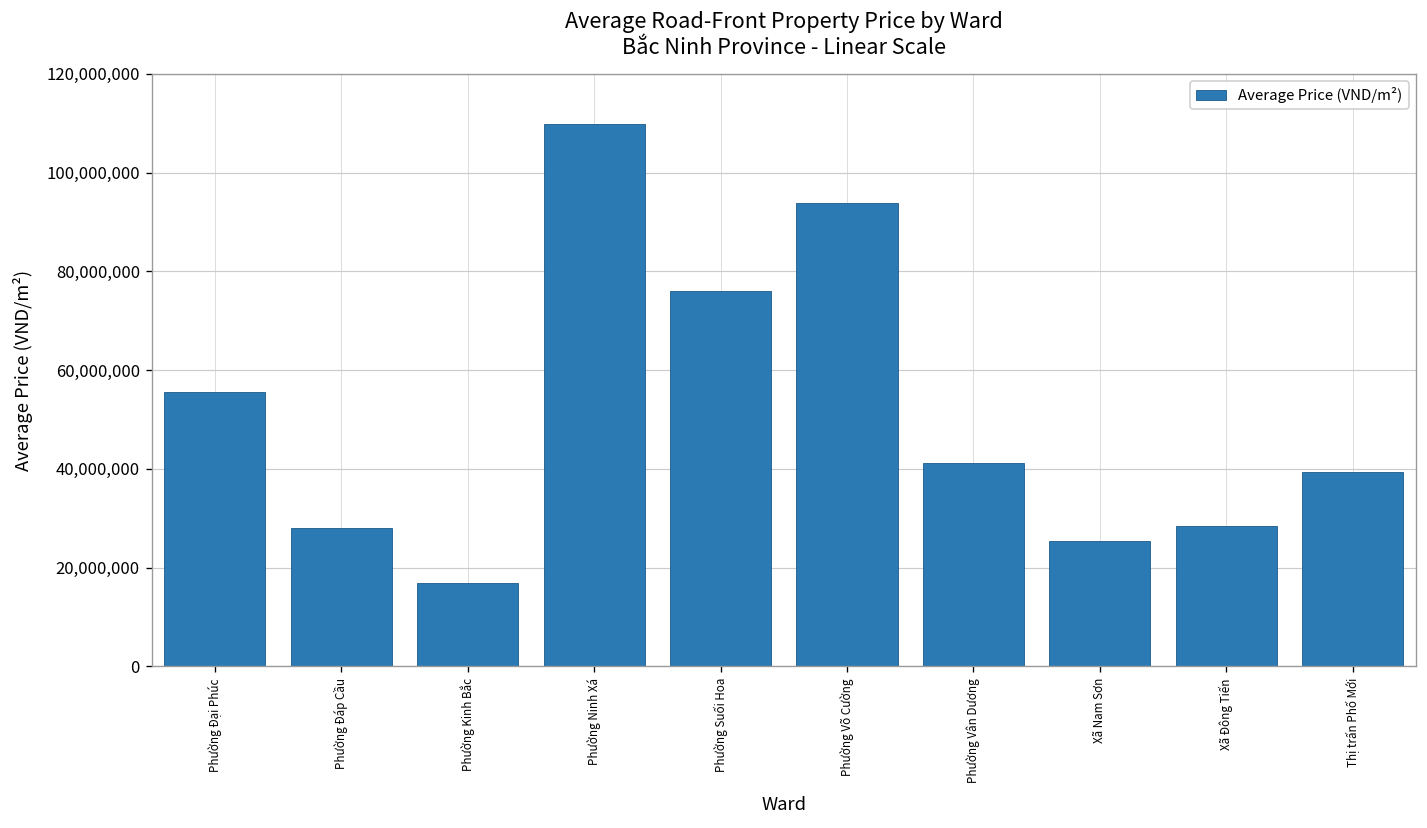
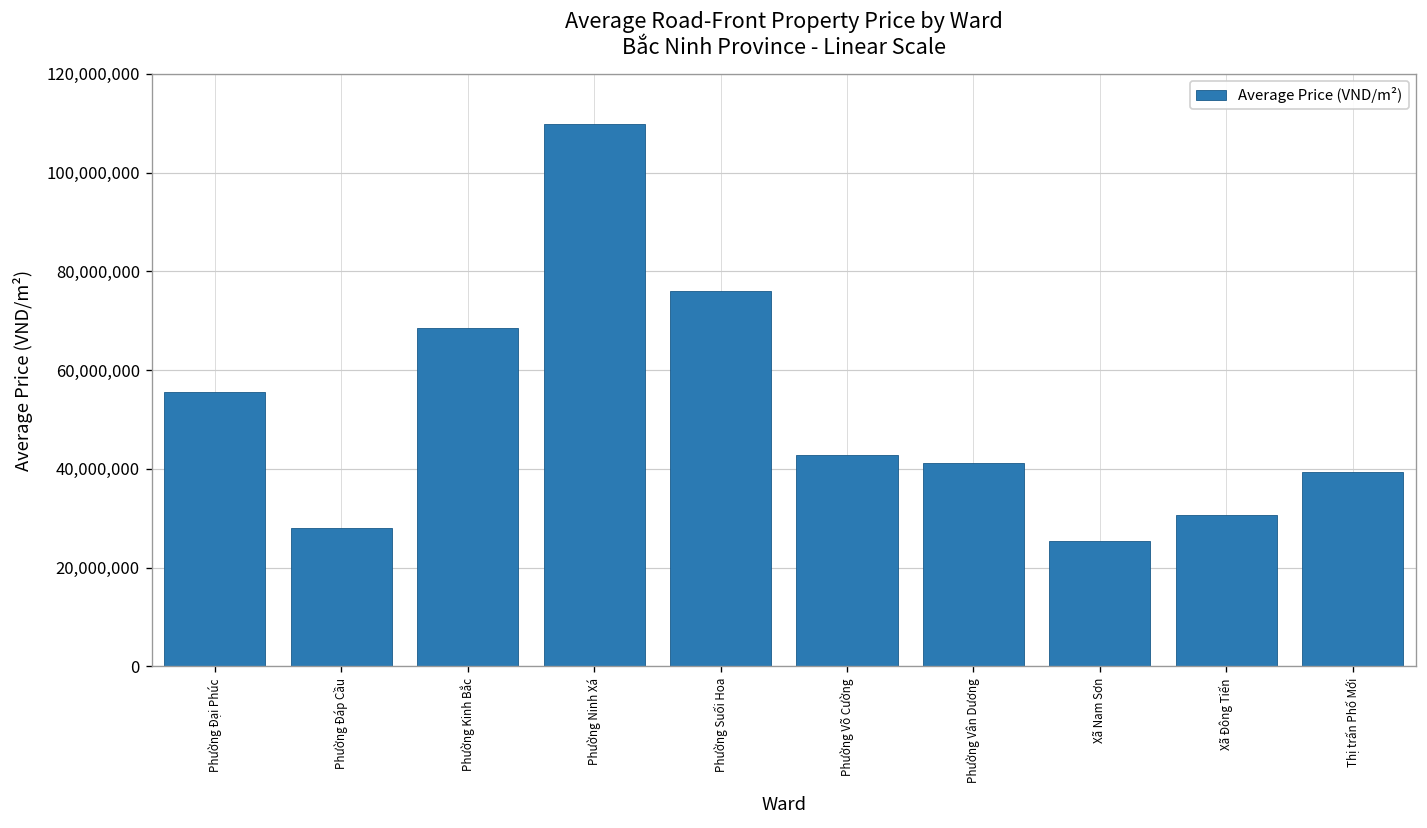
Phường Kinh Bắc: 17,000,000 -> 68,000,000
Phường Võ Cường: 94,000,000 -> 43,000,000
Xã Đông Tiến: 28,000,000 -> 31,000,000
